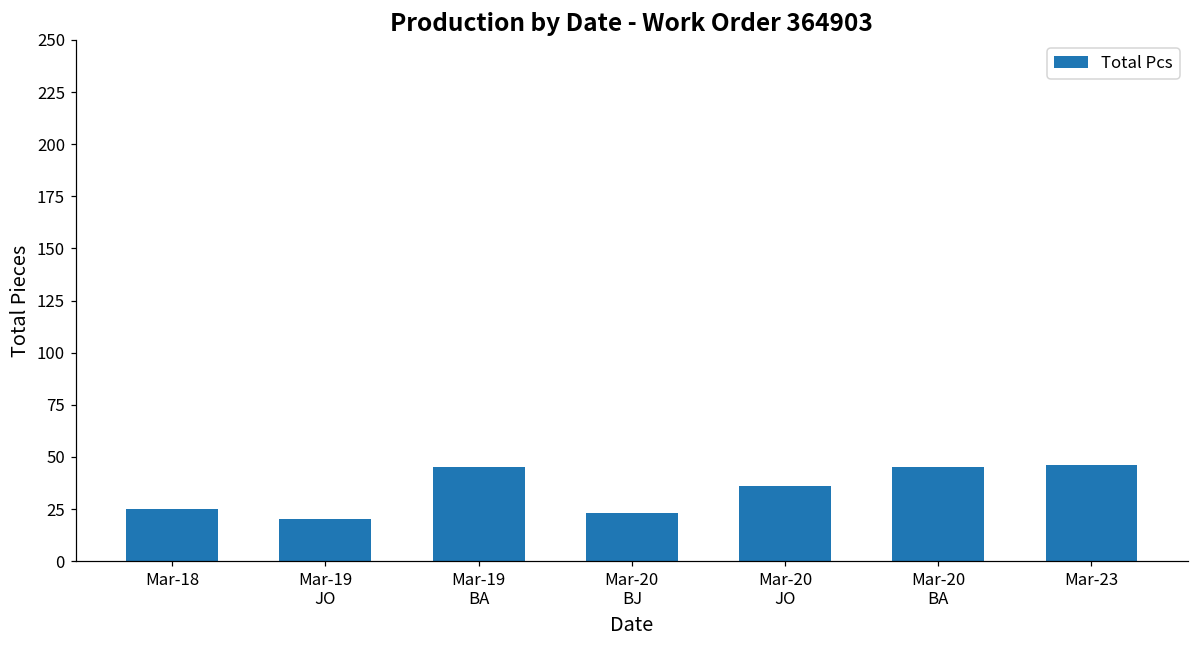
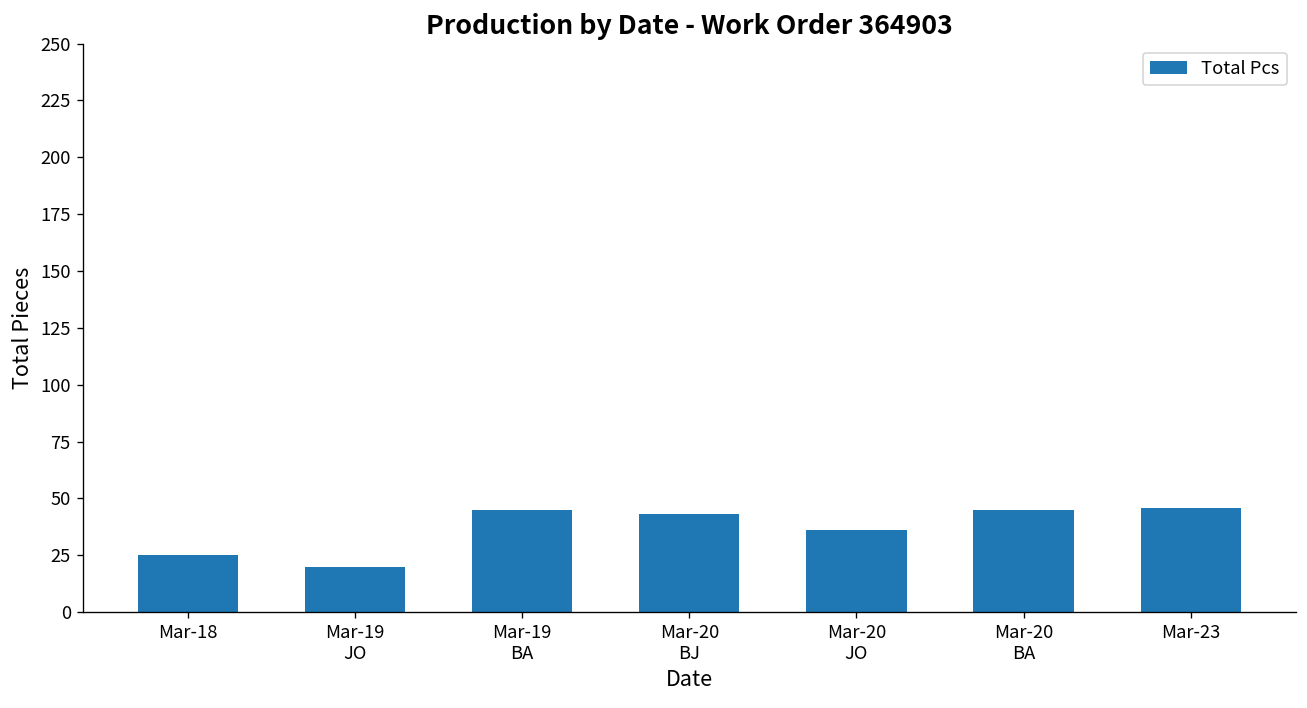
Mar-20 BJ: 23 -> 43
